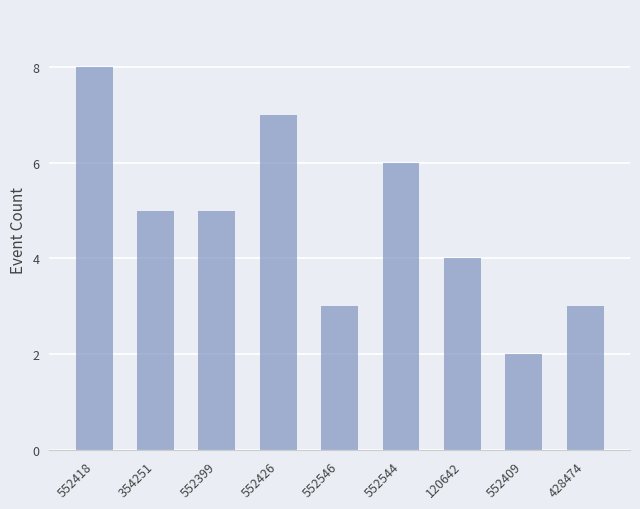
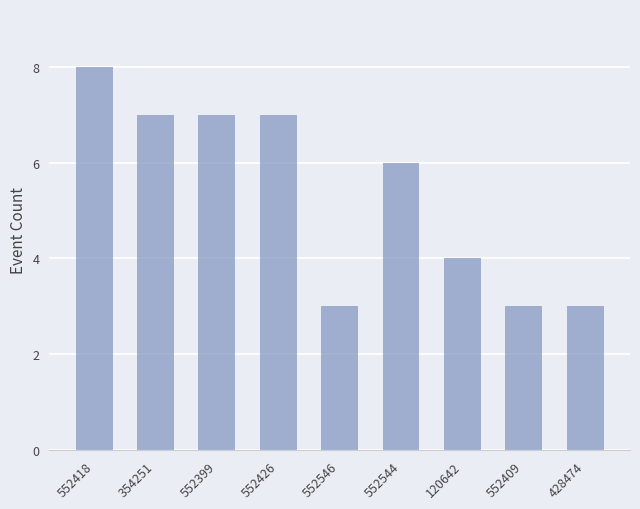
354251: 5 -> 7
552399: 5 -> 7
552409: 2 -> 3
